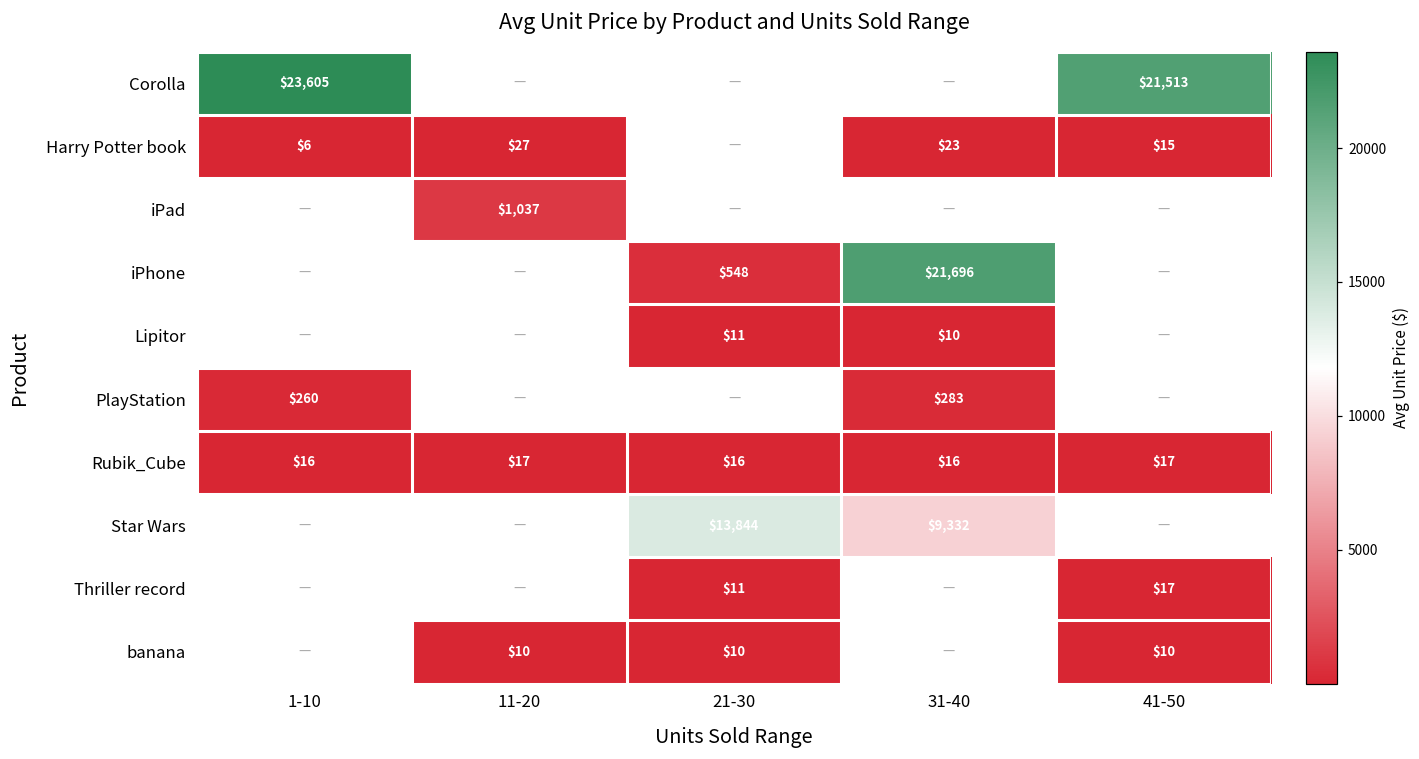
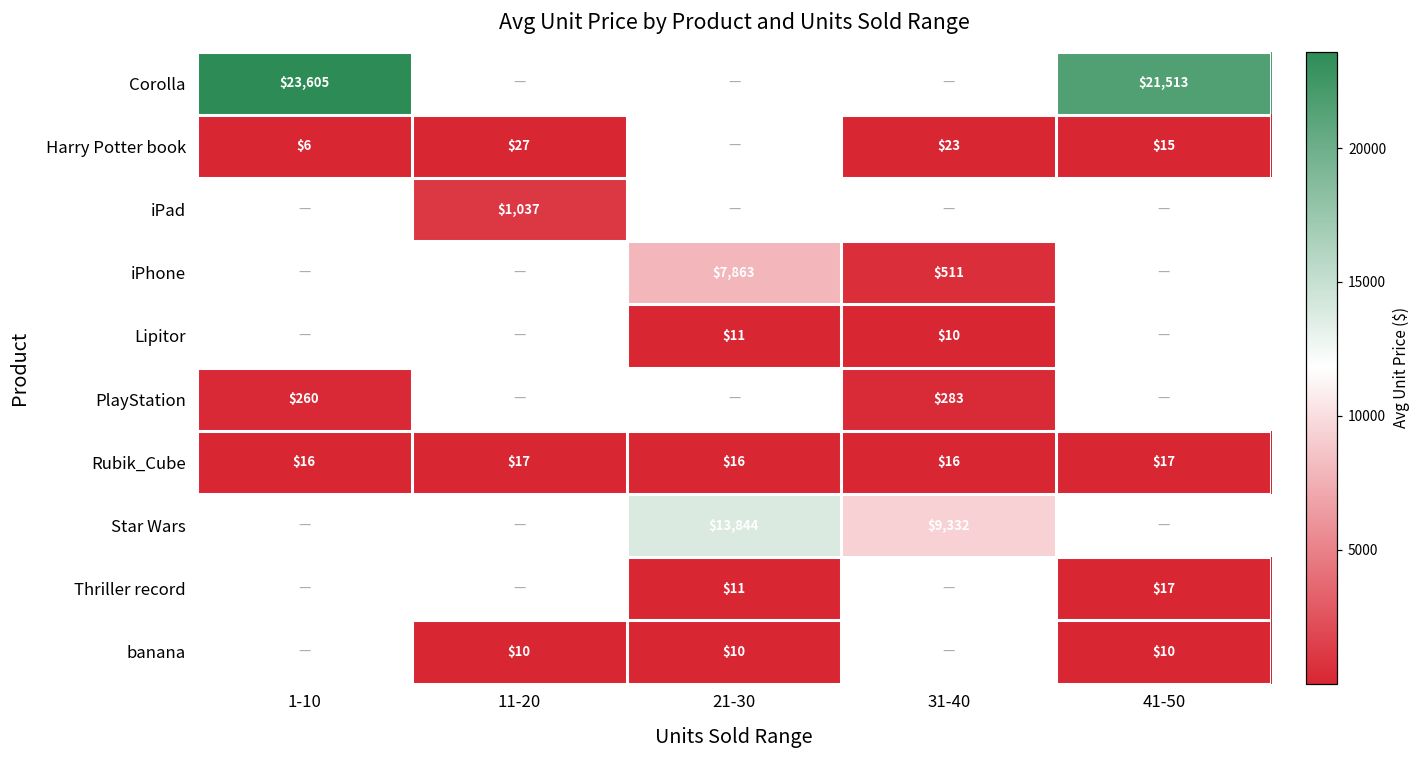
iPhone, 21-30: $548 -> $7,863
iPhone, 31-40: $21,696 -> $511
